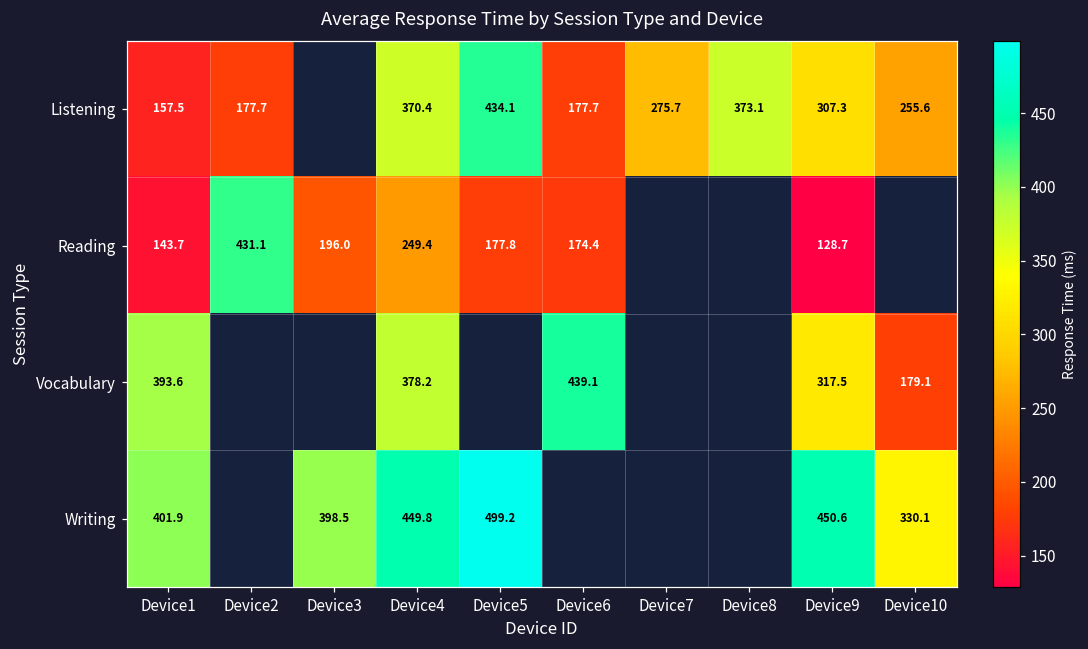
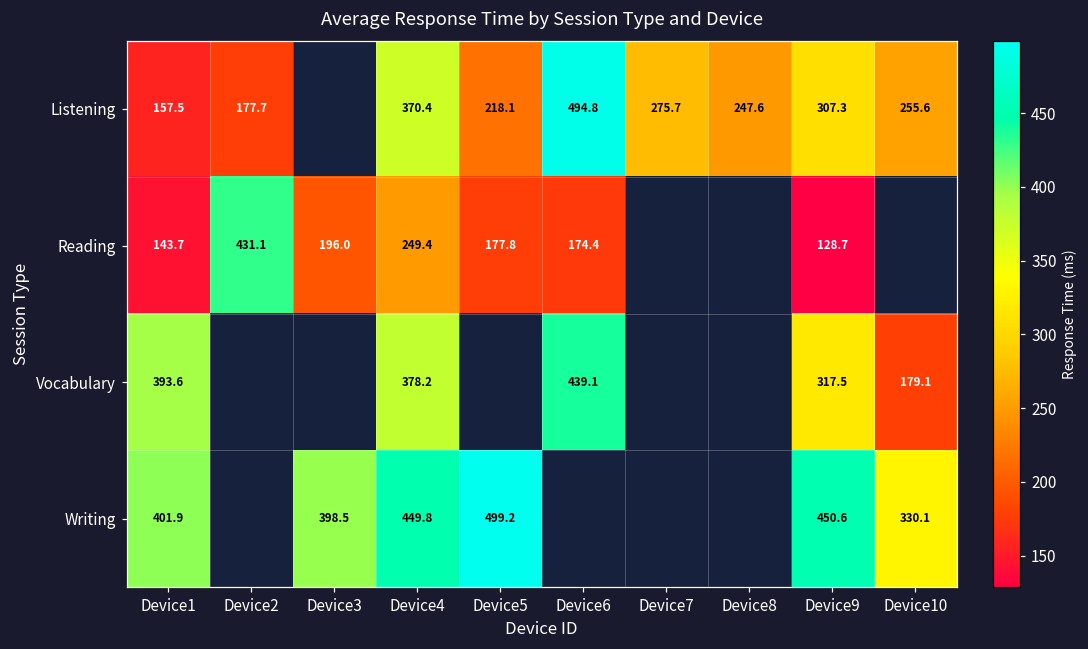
Listening, Device5: 434.1 -> 218.1
Listening, Device6: 177.7 -> 494.8
Listening, Device8: 373.1 -> 247.6
